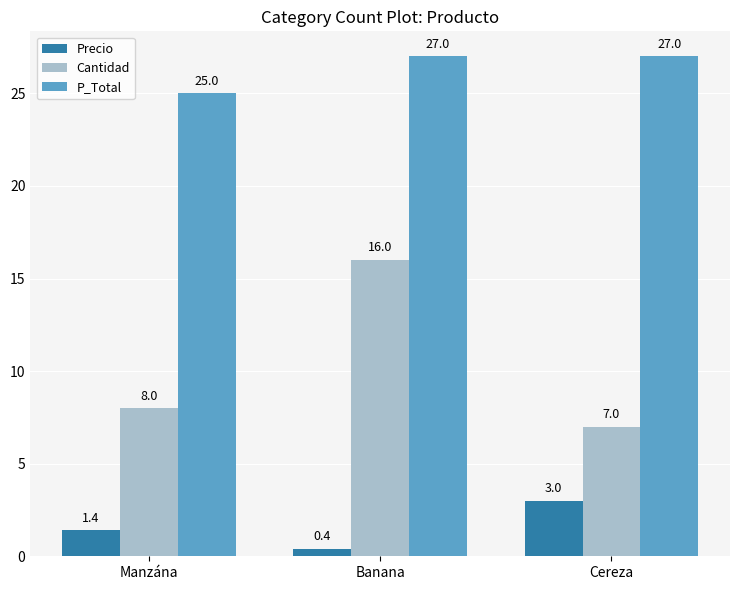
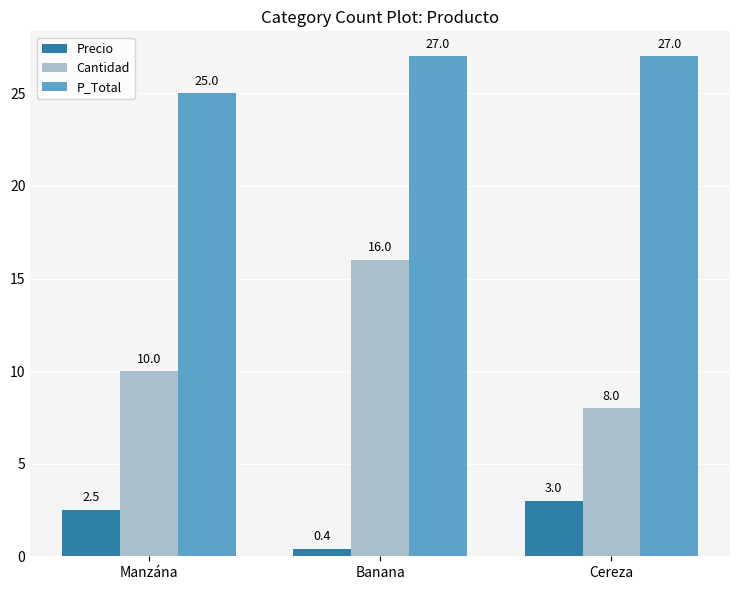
Precio, Manzána: 1.4 -> 2.5
Cantidad, Manzána: 8.0 -> 10.0
Cantidad, Cereza: 7.0 -> 8.0
